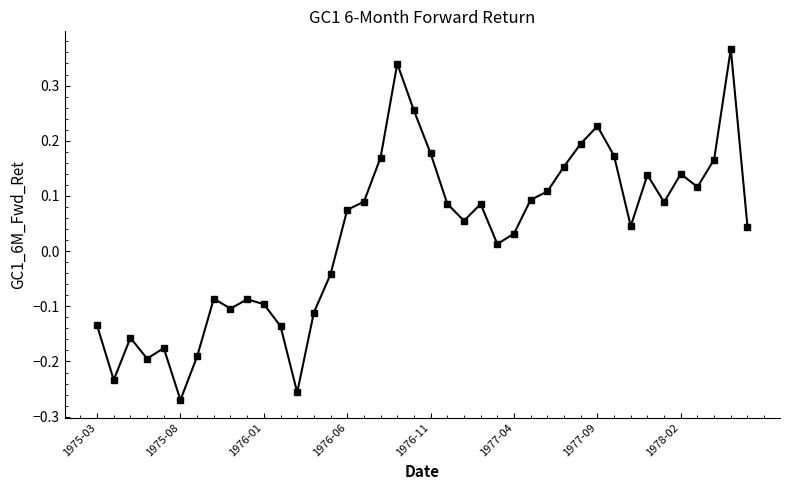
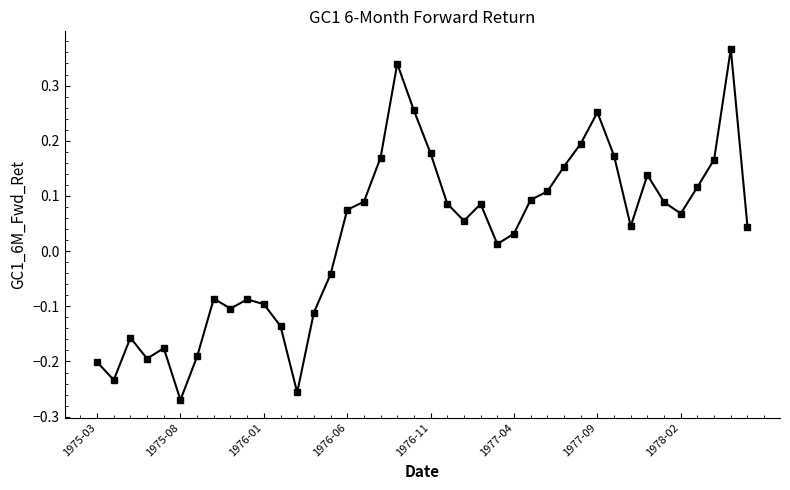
1975-03: -0.13 -> -0.20
1977-09: 0.23 -> 0.25
1978-02: 0.14 -> 0.07
